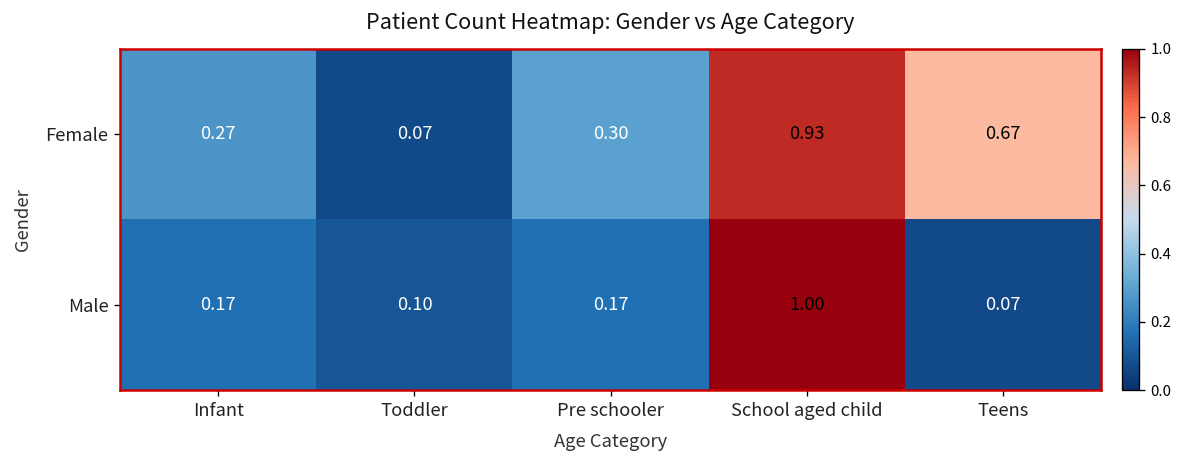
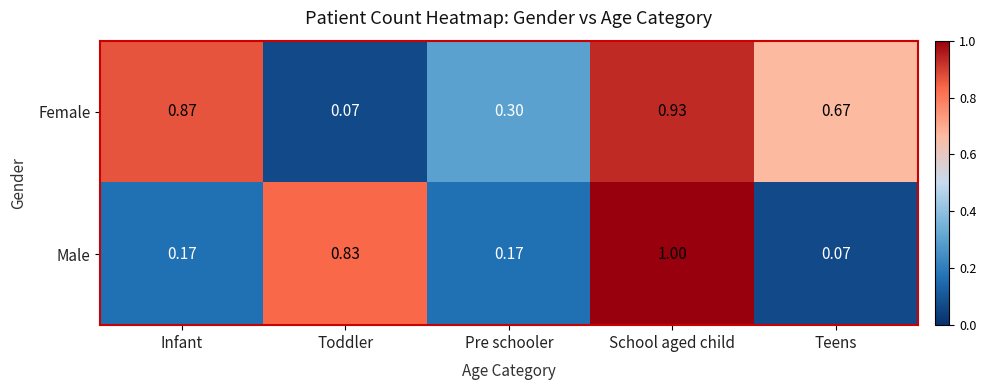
Female, Infant: 0.27 -> 0.87
Male, Toddler: 0.10 -> 0.83
